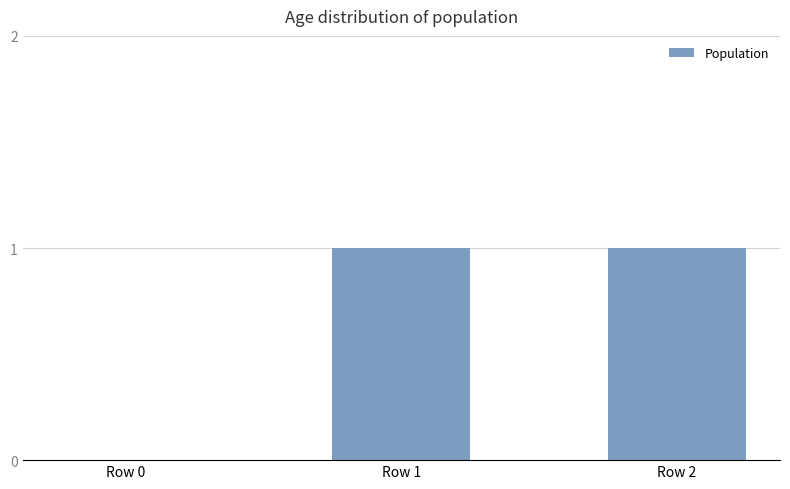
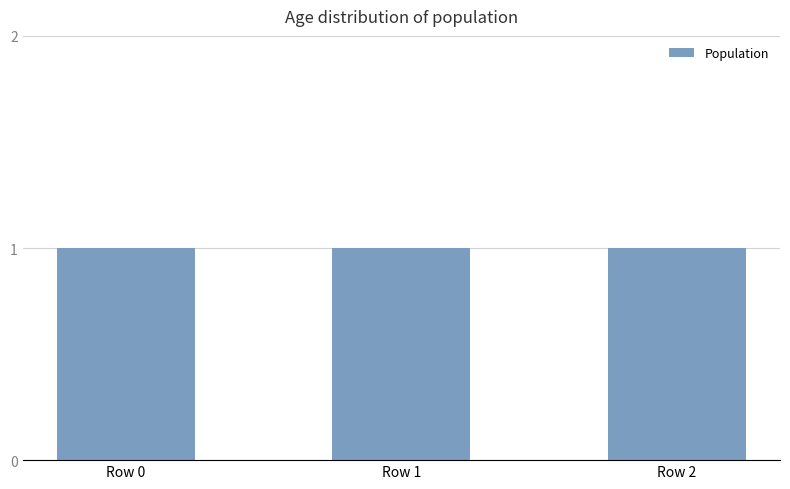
Row 0: 0 -> 1
